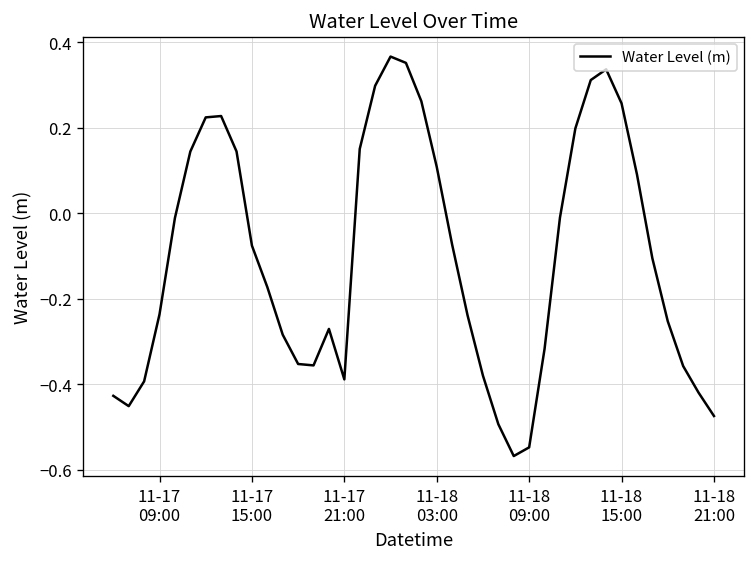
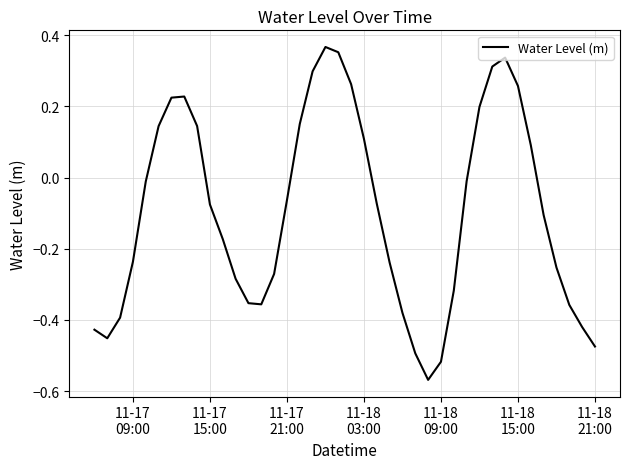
11-17 21:00: -0.39 -> -0.06
11-18 09:00: -0.55 -> -0.52
